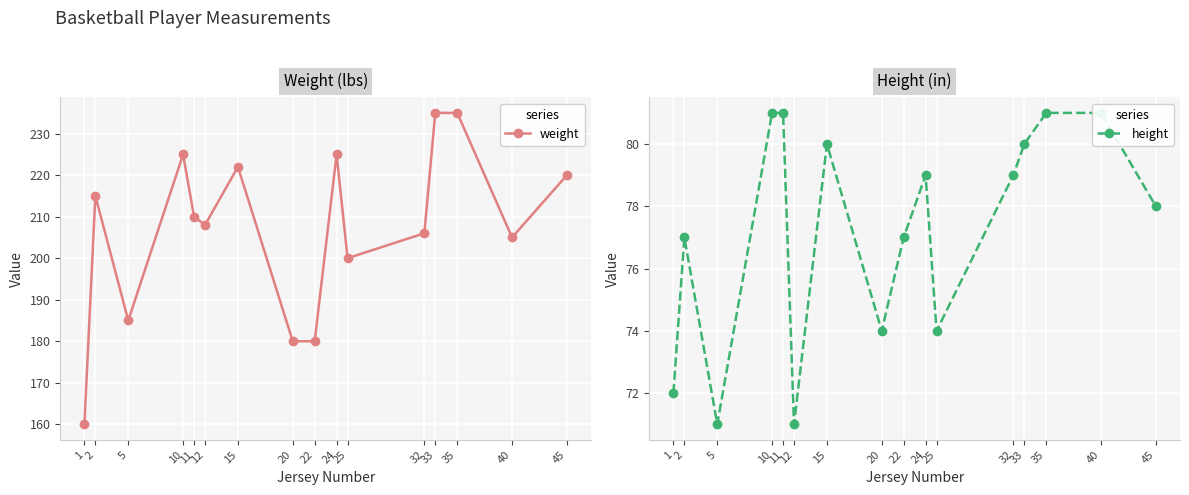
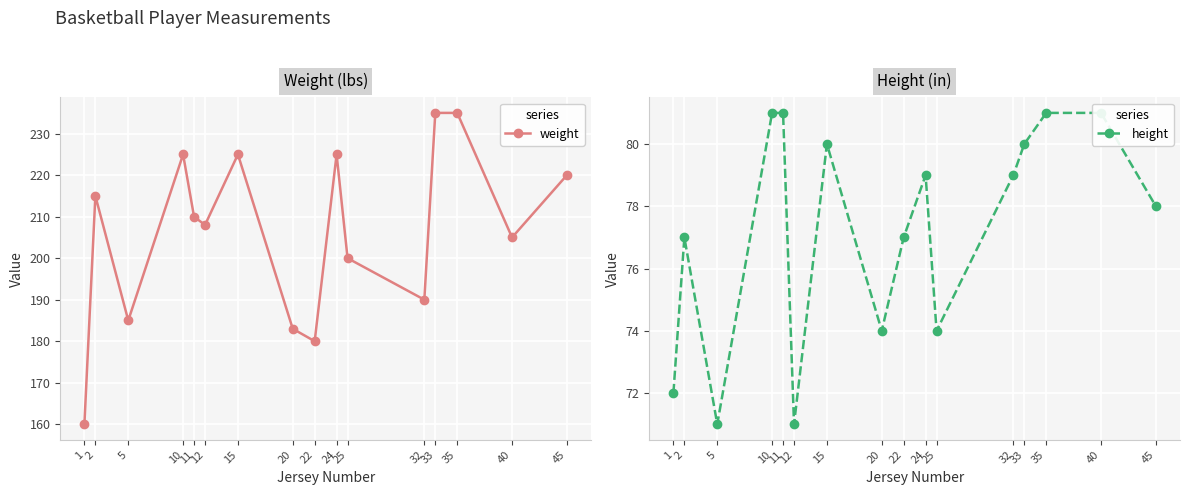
Weight (lbs), 15: 222 -> 225
Weight (lbs), 20: 180 -> 183
Weight (lbs), 32: 206 -> 190
